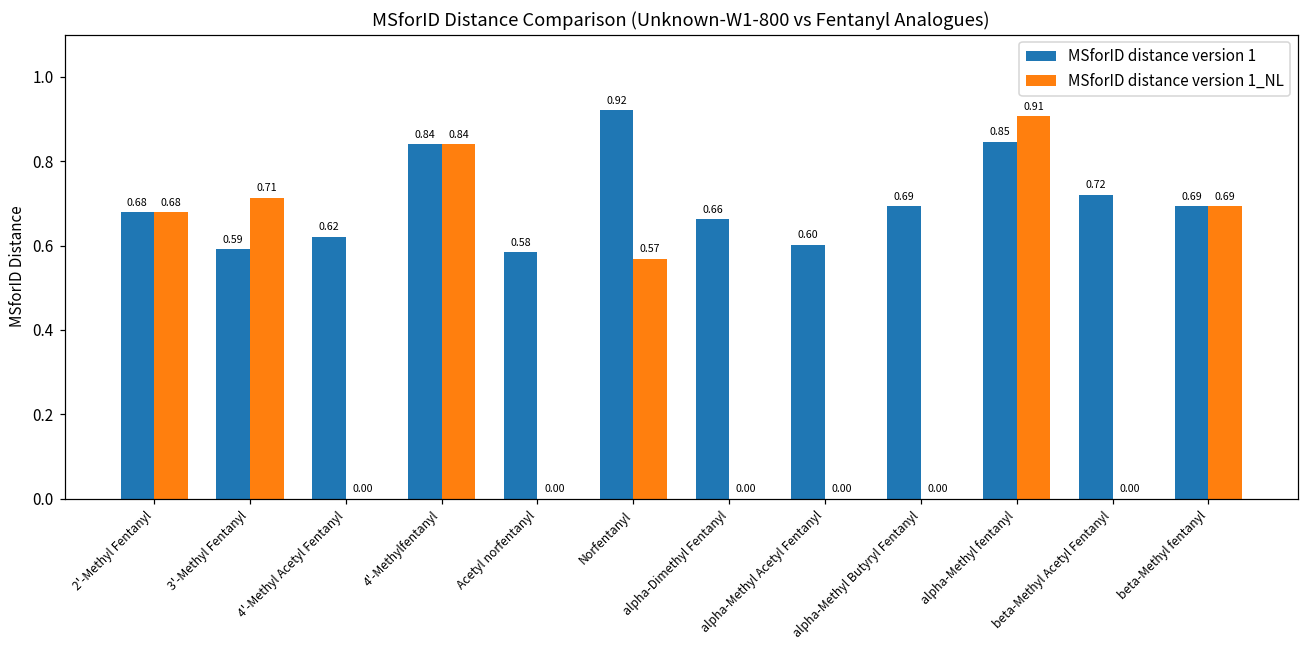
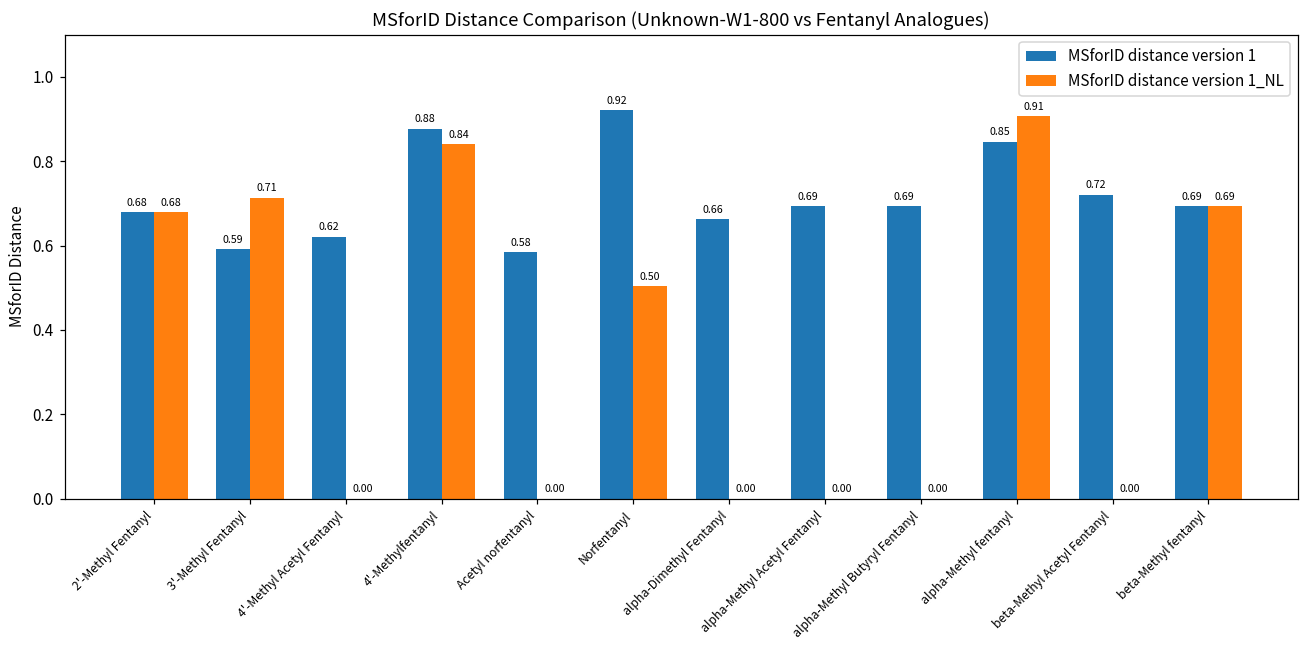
MSforID distance version 1, 4'-Methylfentanyl: 0.84 -> 0.88
MSforID distance version 1_NL, Norfentanyl: 0.57 -> 0.50
MSforID distance version 1, alpha-Methyl Acetyl Fentanyl: 0.60 -> 0.69
